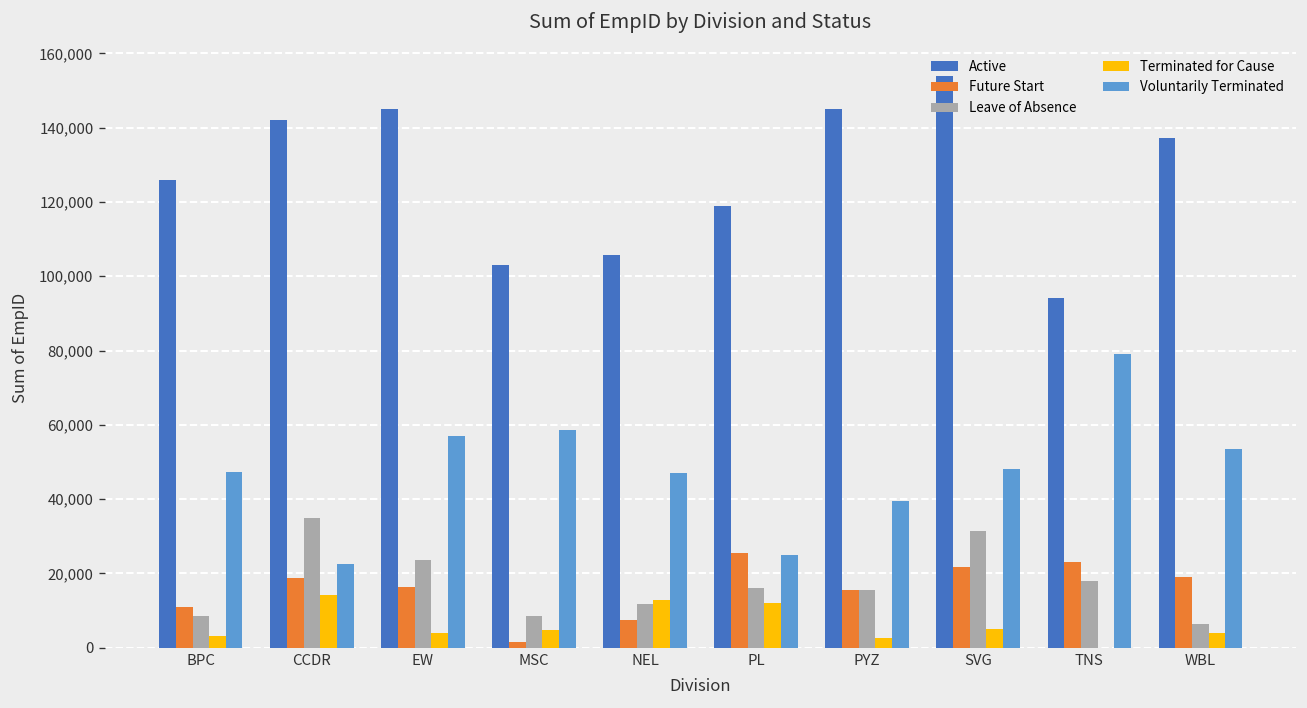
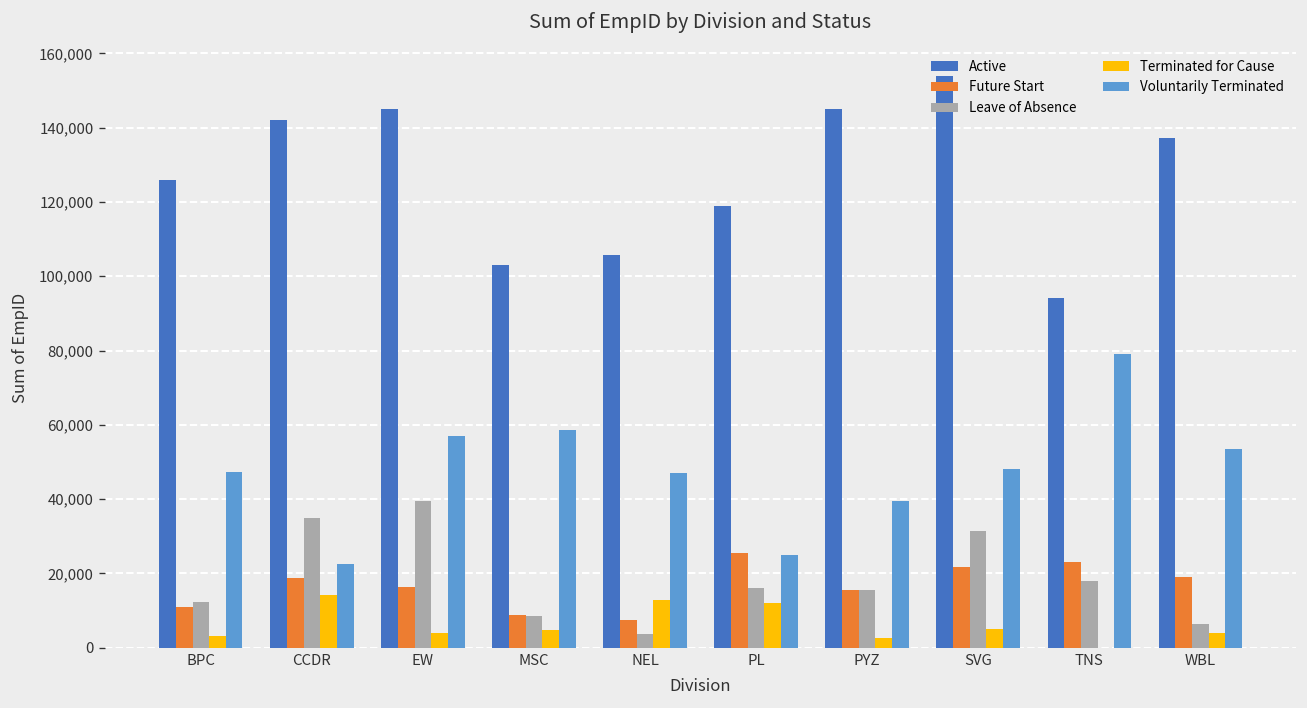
Leave of Absence, BPC: 9,000 -> 12,000
Leave of Absence, EW: 24,000 -> 39,000
Future Start, MSC: 1,000 -> 9,000
Leave of Absence, NEL: 12,000 -> 4,000
